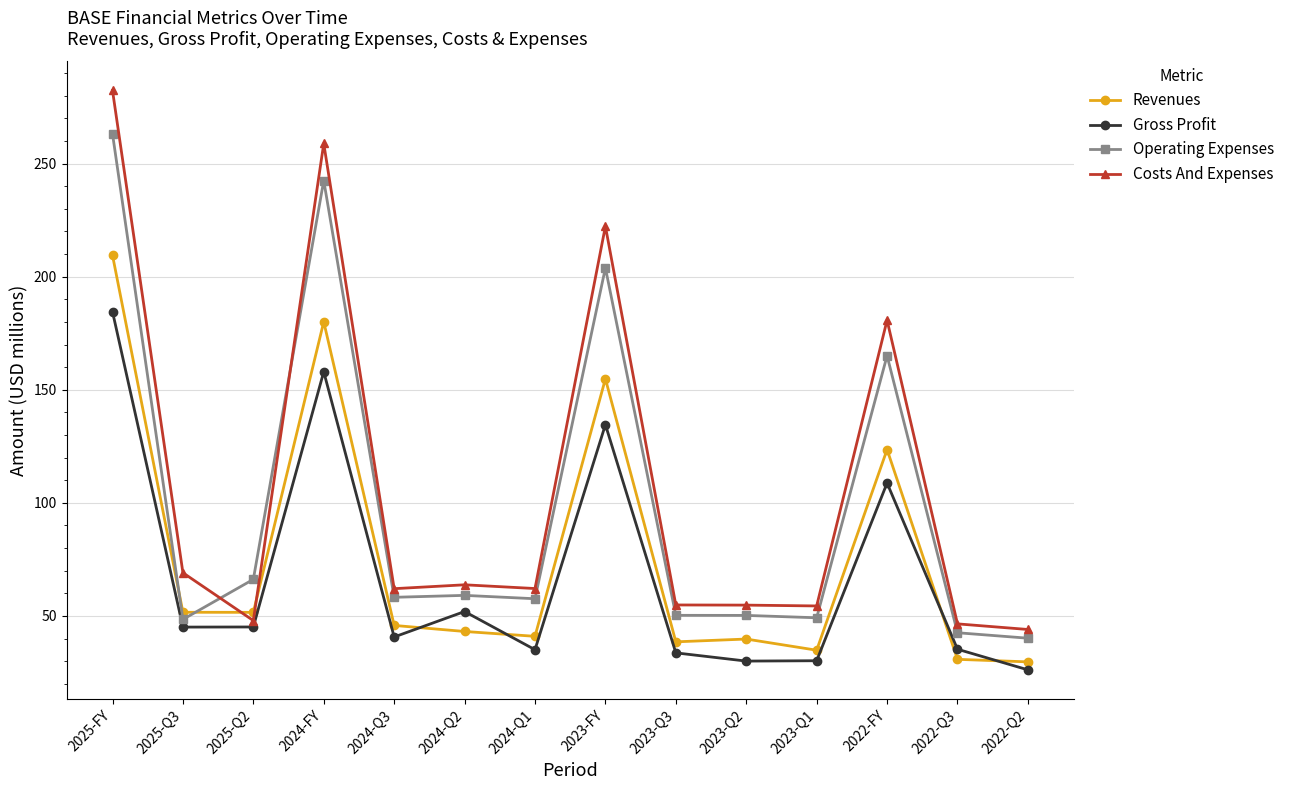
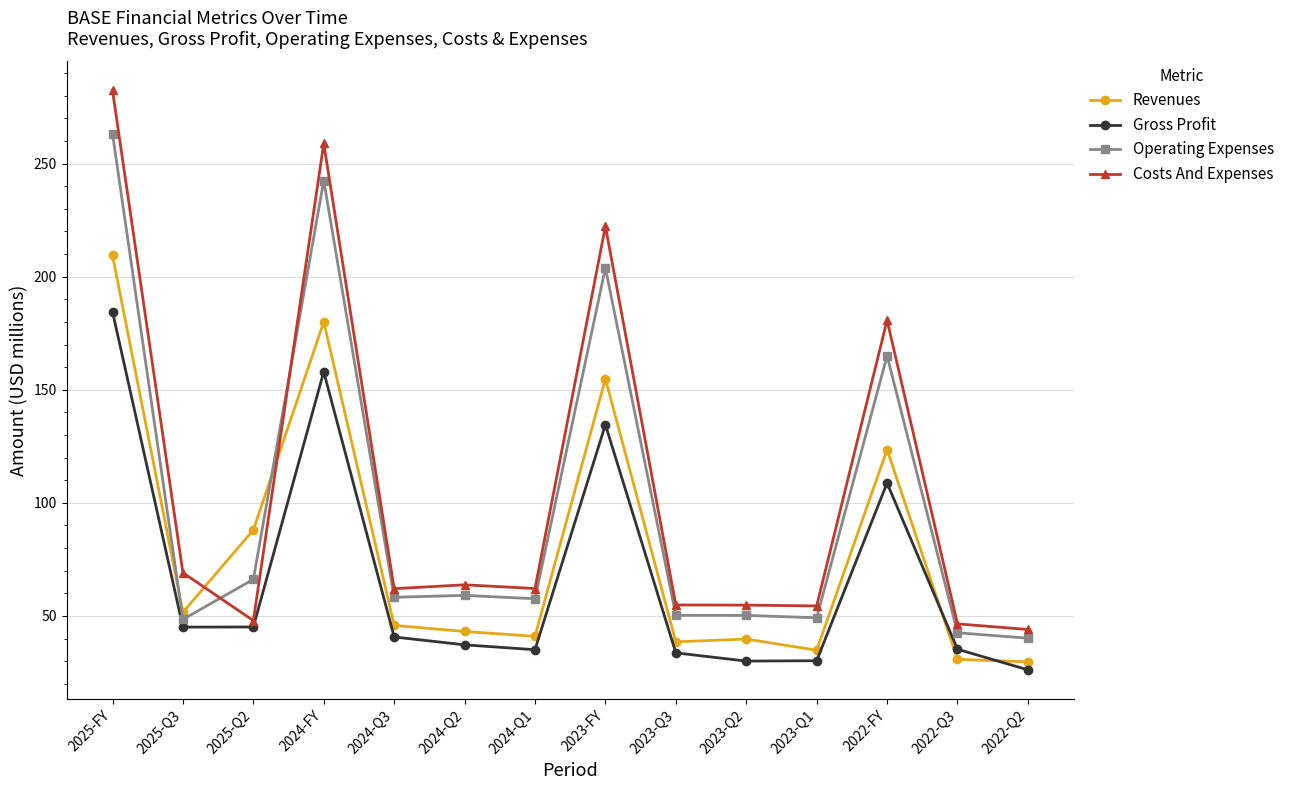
Revenues, 2025-Q2: 52 -> 88
Gross Profit, 2024-Q2: 52 -> 37
